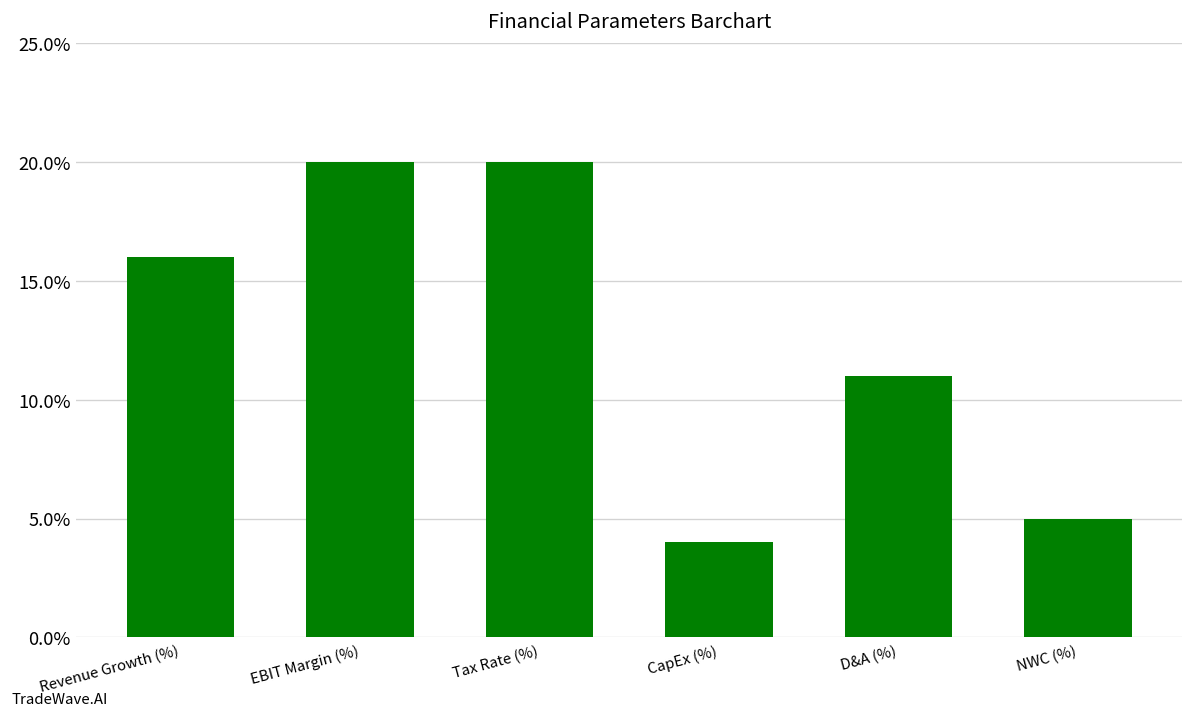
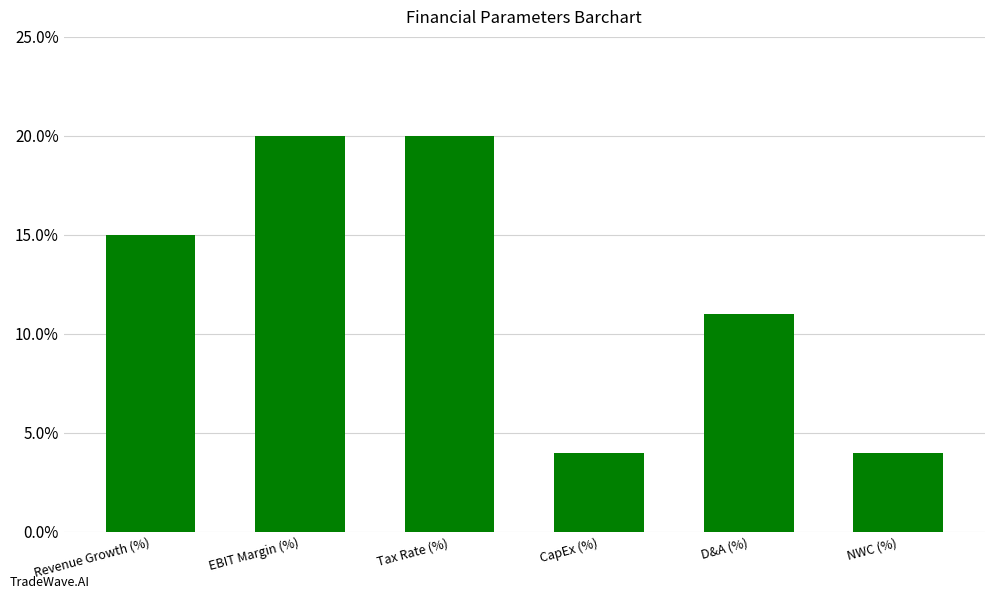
Revenue Growth (%): 16% -> 15%
NWC (%): 5% -> 4%
